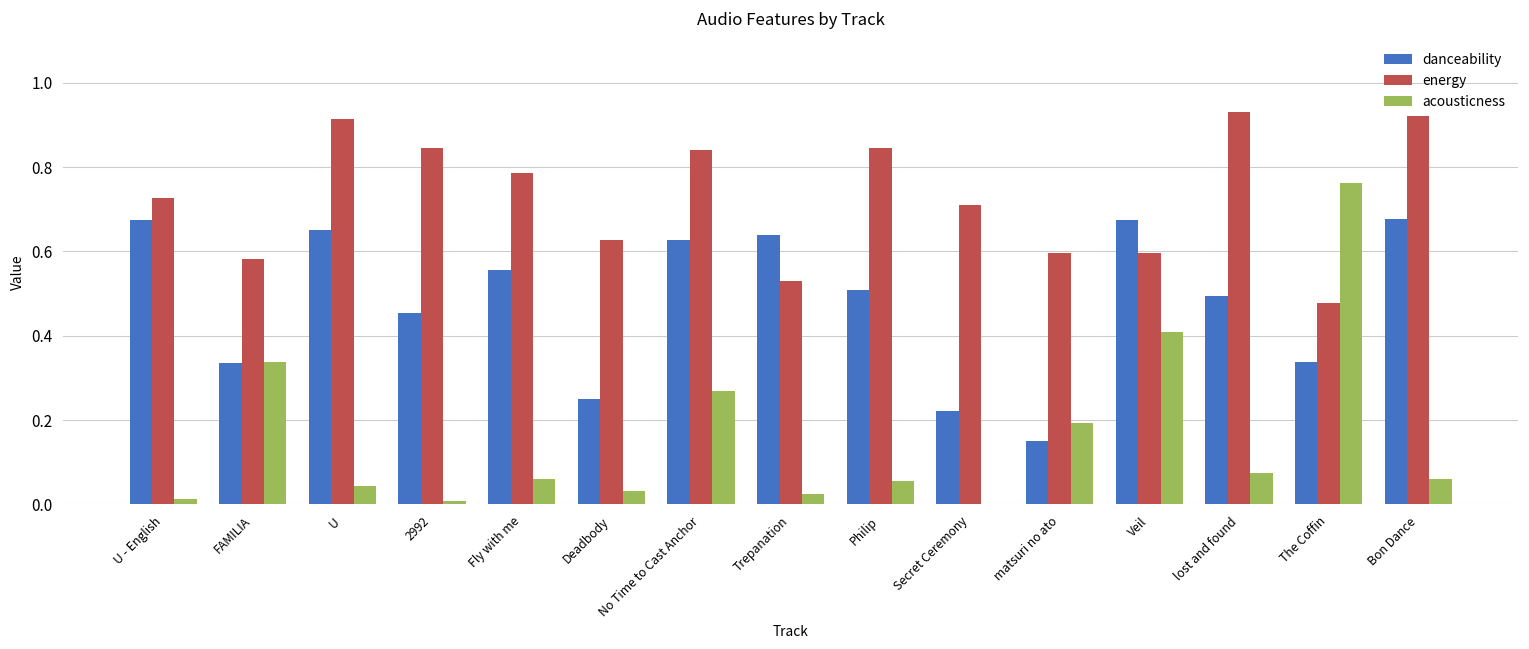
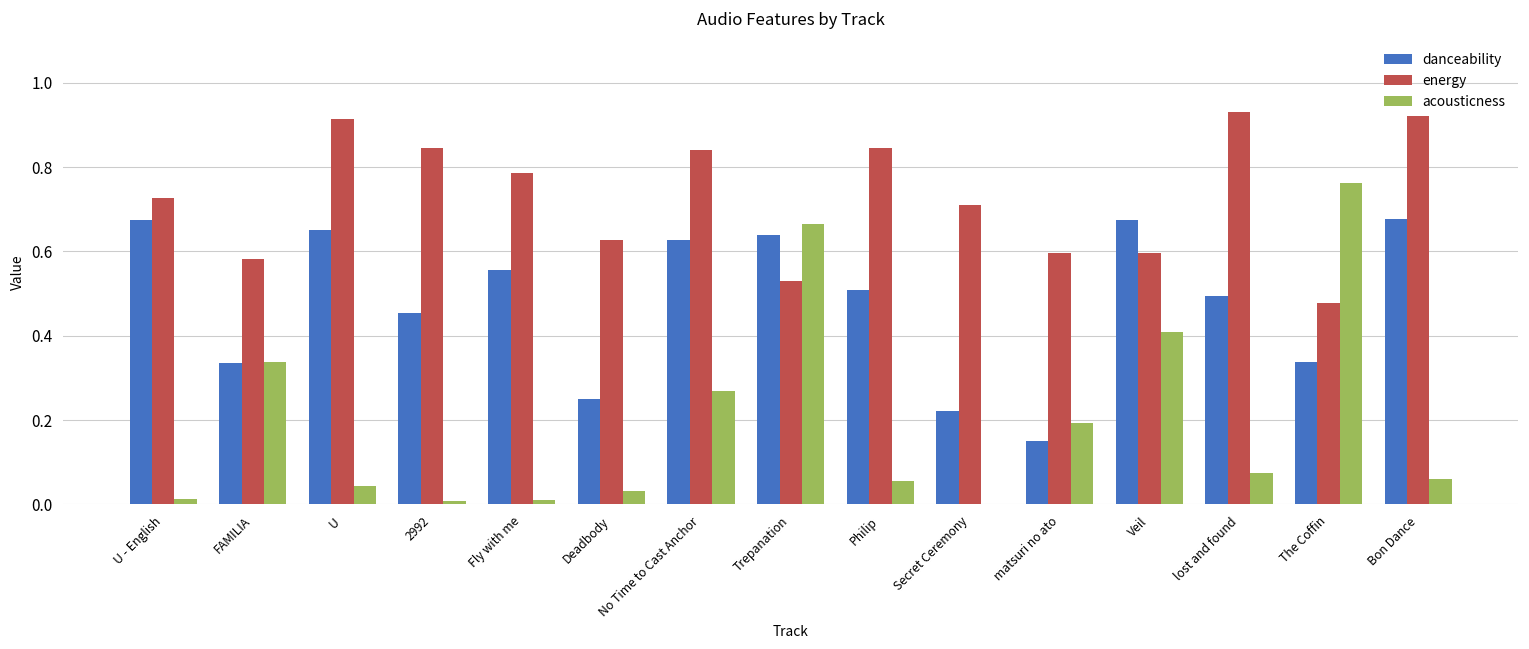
acousticness, Fly with me: 0.06 -> 0.01
acousticness, Trepanation: 0.03 -> 0.67
